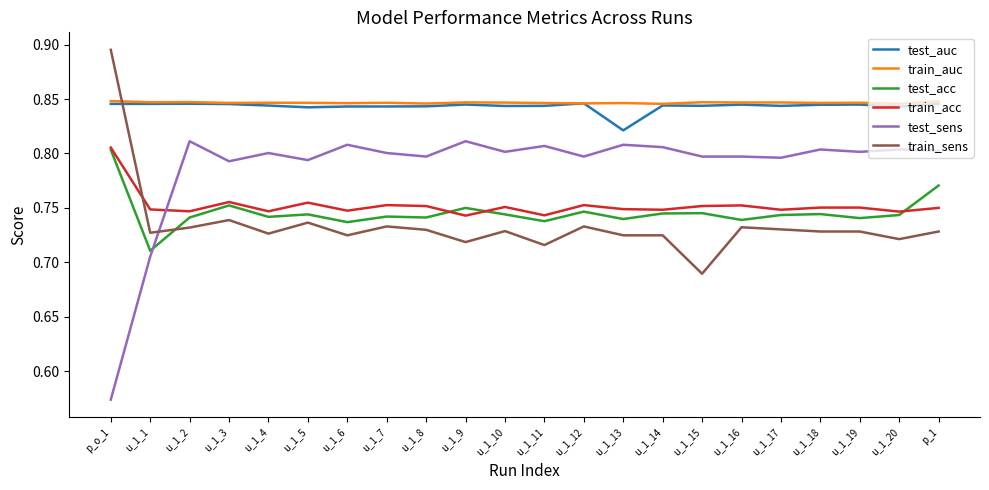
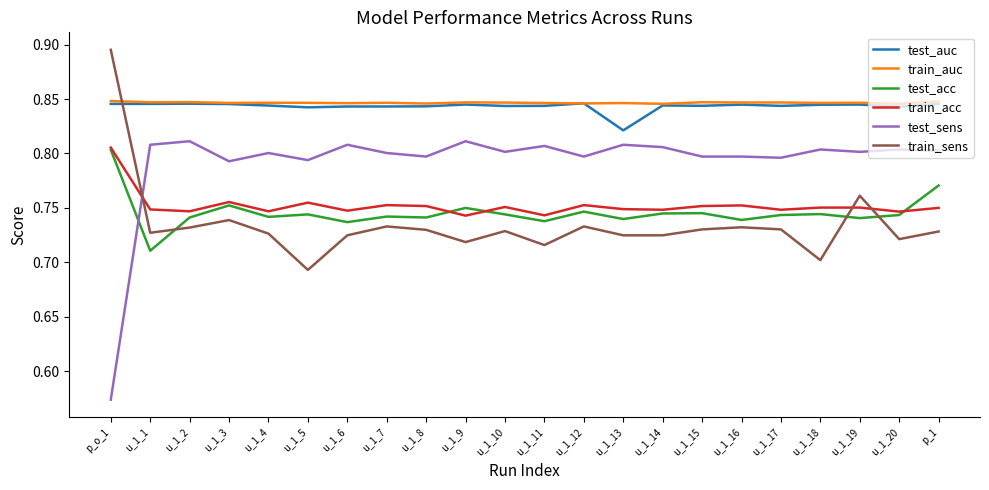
test_sens, u_1_1: 0.705 -> 0.808
train_sens, u_1_5: 0.736 -> 0.693
train_sens, u_1_15: 0.689 -> 0.730
train_sens, u_1_18: 0.728 -> 0.702
train_sens, u_1_19: 0.728 -> 0.761
